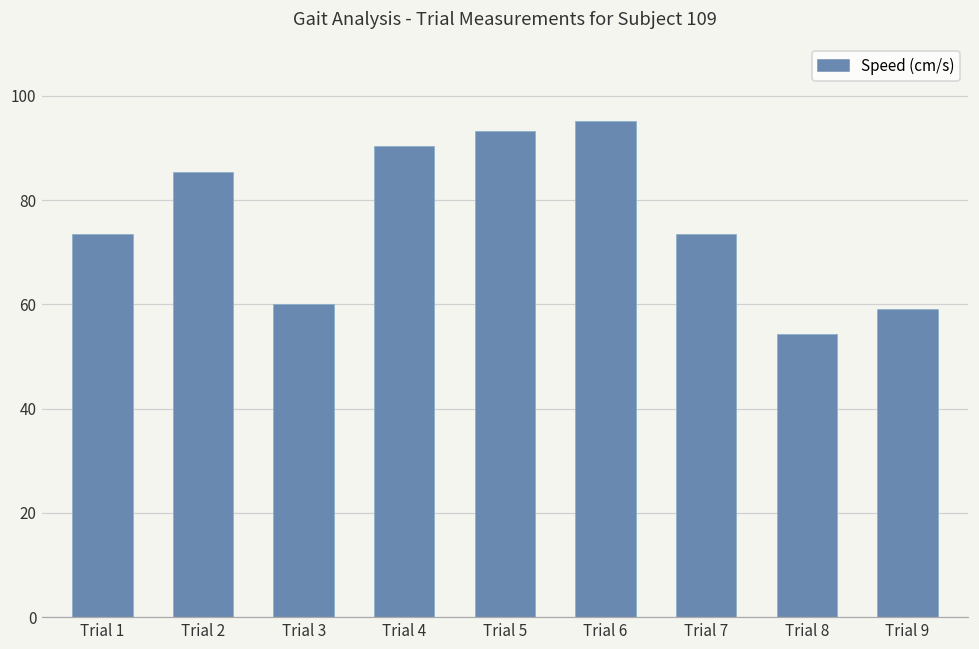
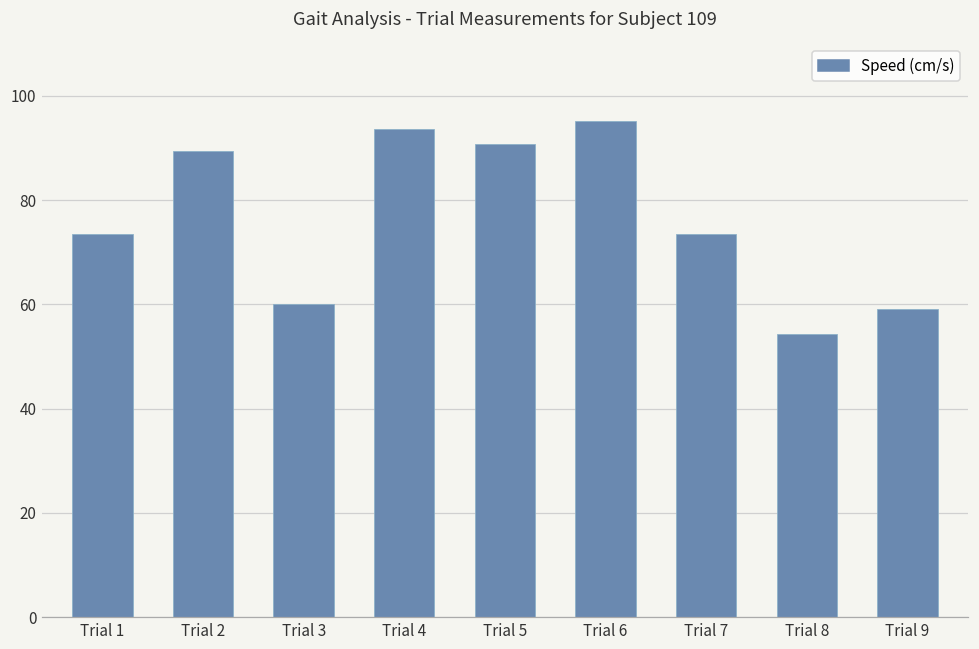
Trial 2: 85 -> 90
Trial 4: 90 -> 94
Trial 5: 93 -> 91
